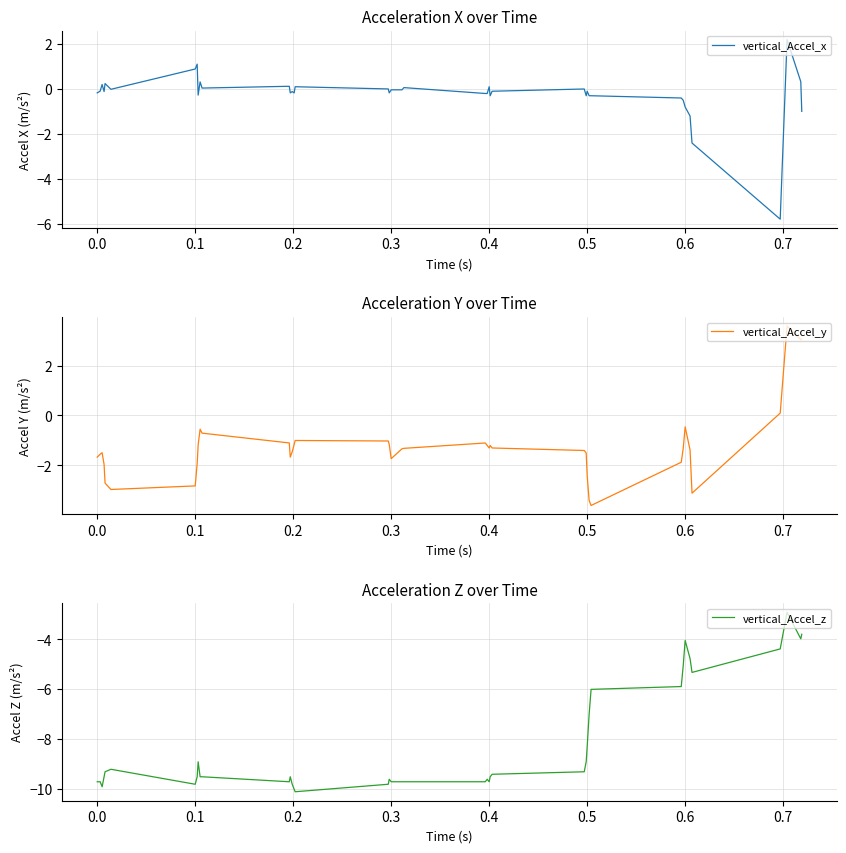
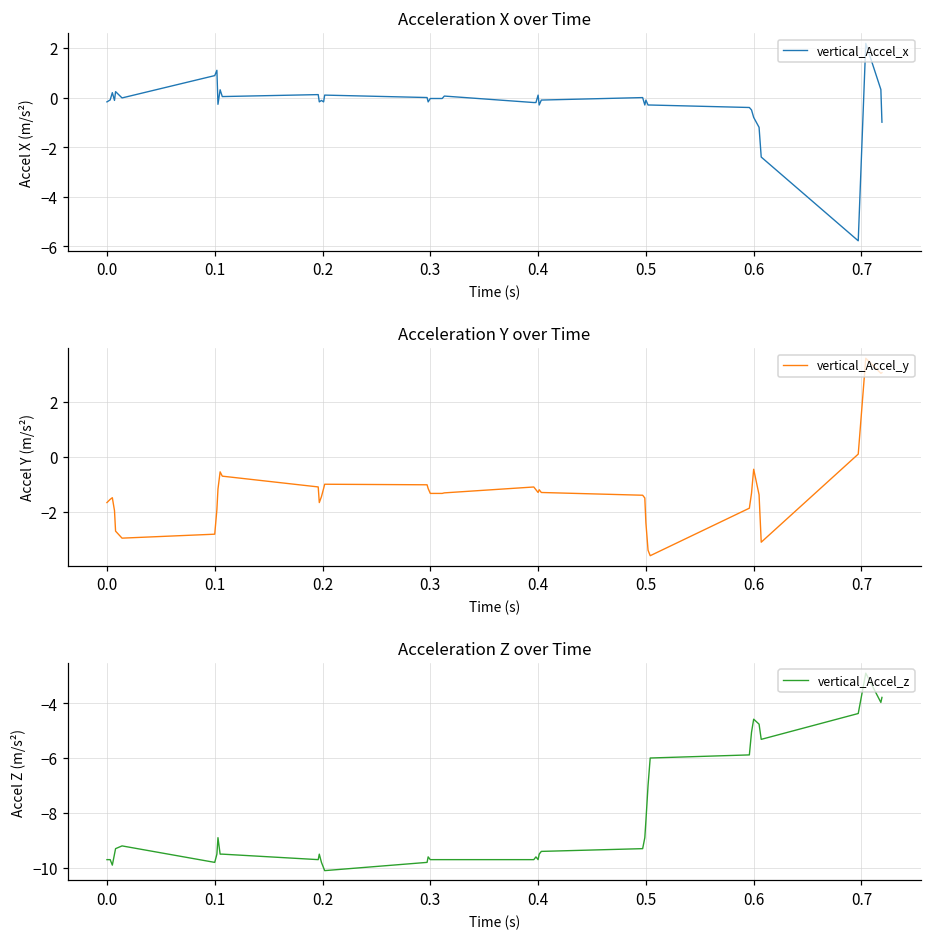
Acceleration Y over Time, 0.3: -1.7 -> -1.3
Acceleration Z over Time, 0.6: -4.0 -> -4.6
